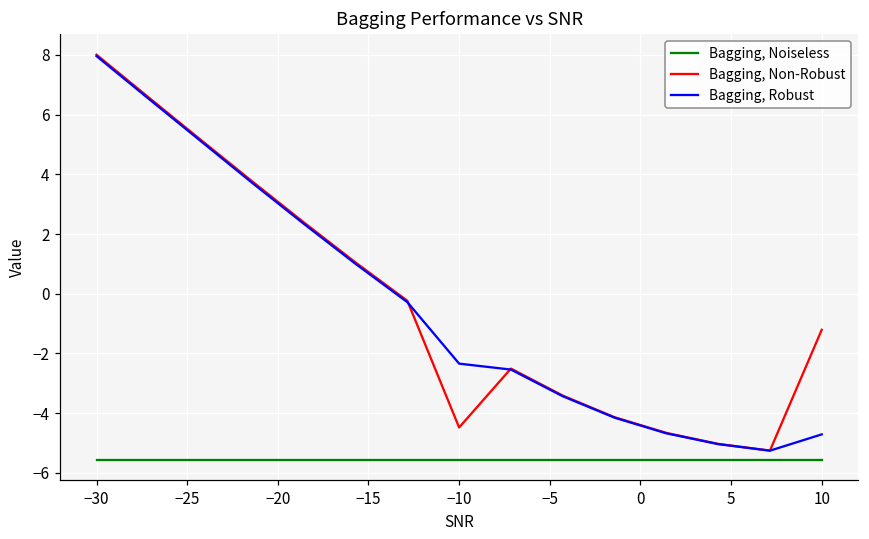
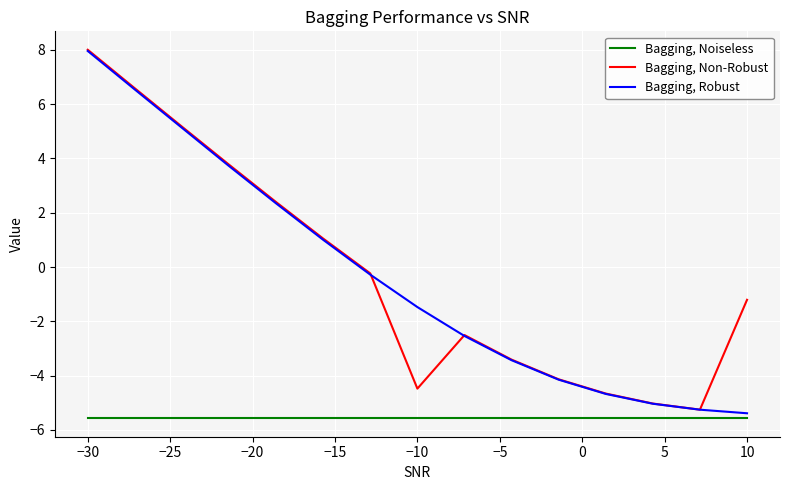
Bagging, Robust, −10: -2.3 -> -1.5
Bagging, Robust, 10: -4.7 -> -5.4
